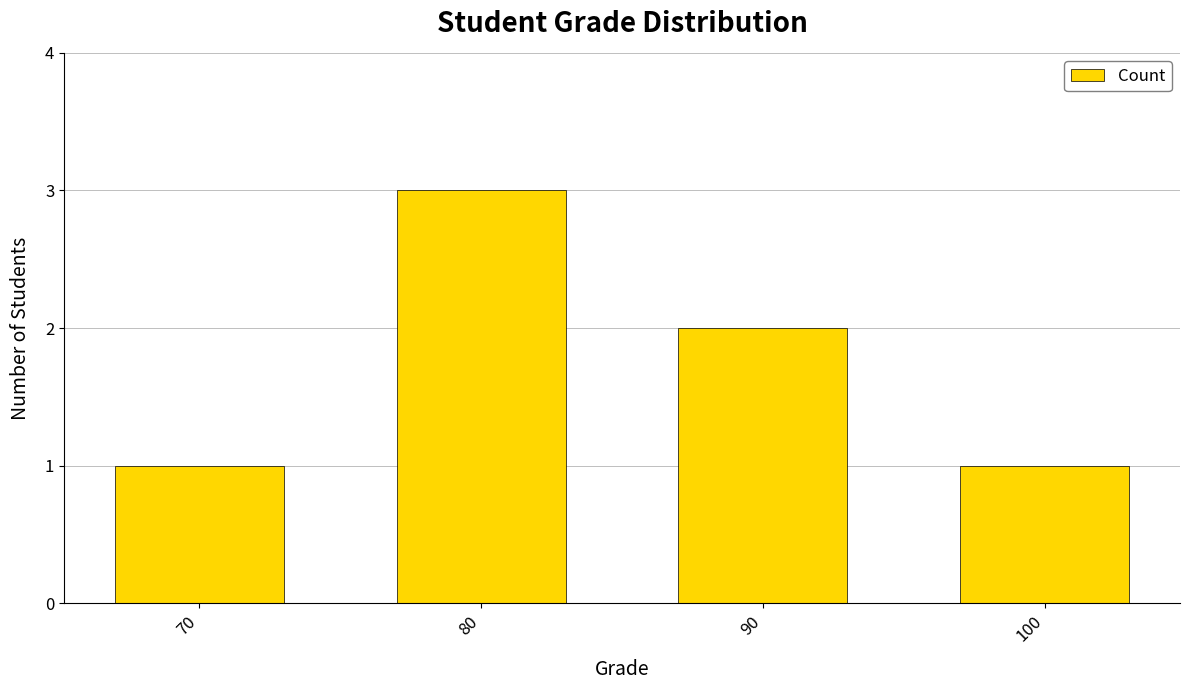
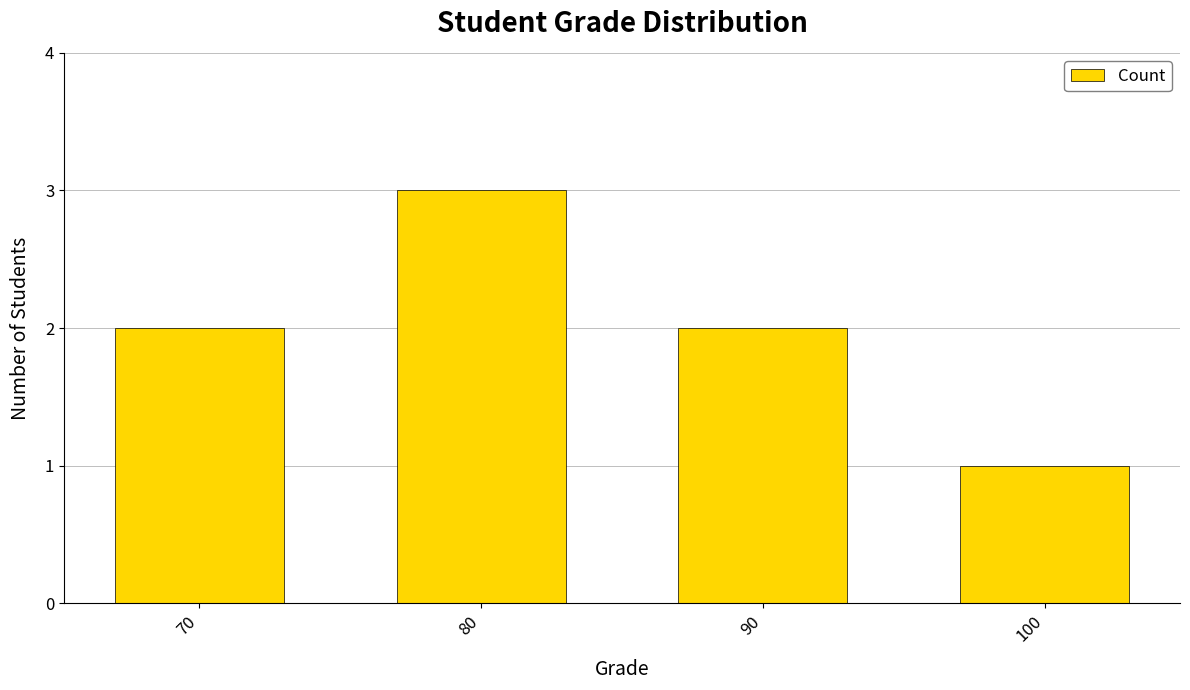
70: 1 -> 2
